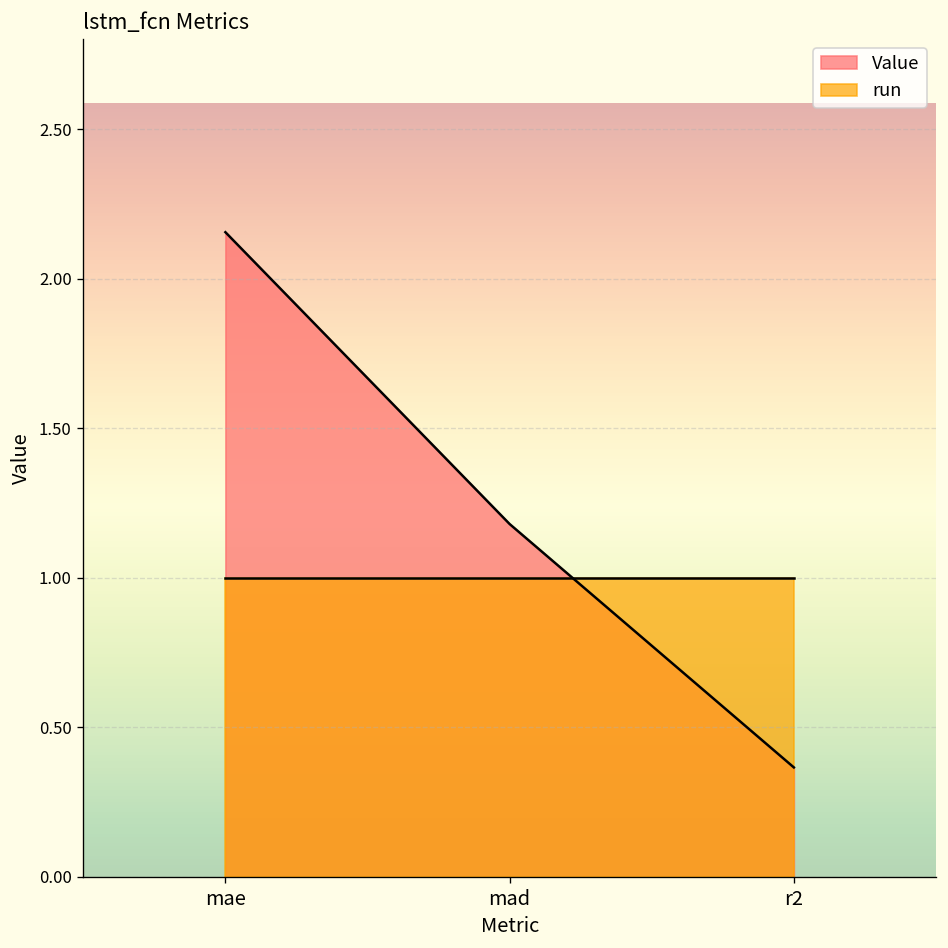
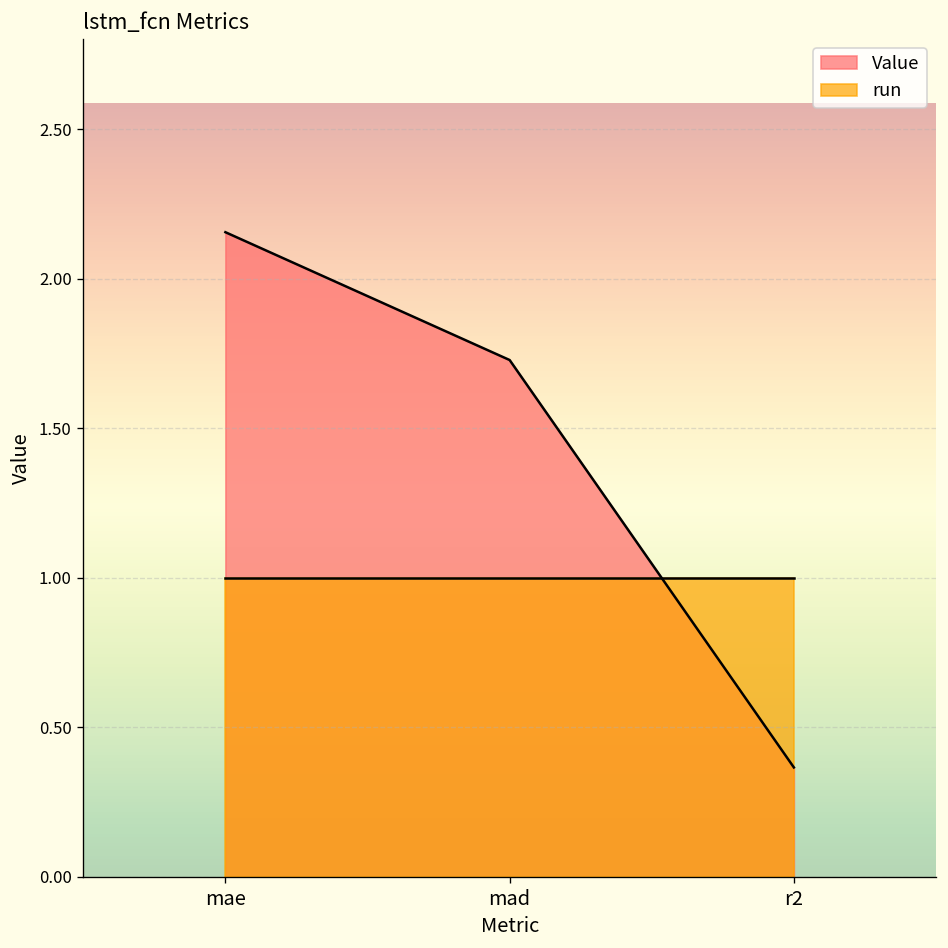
Value, mad: 1.18 -> 1.73
